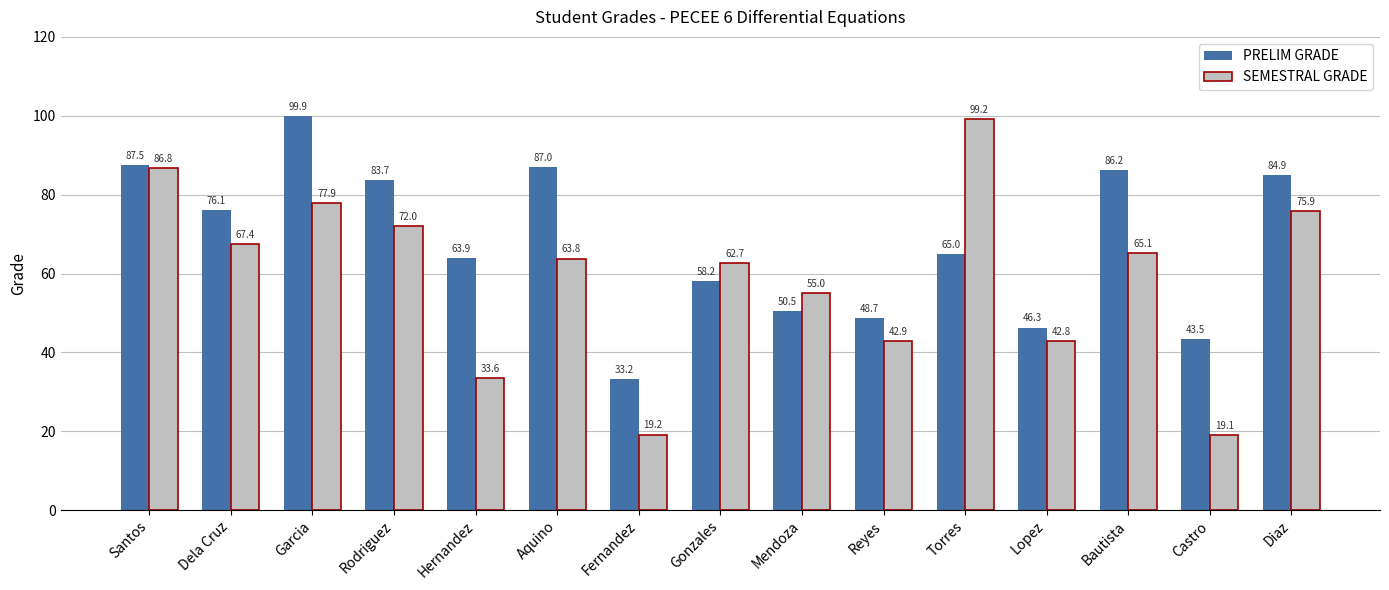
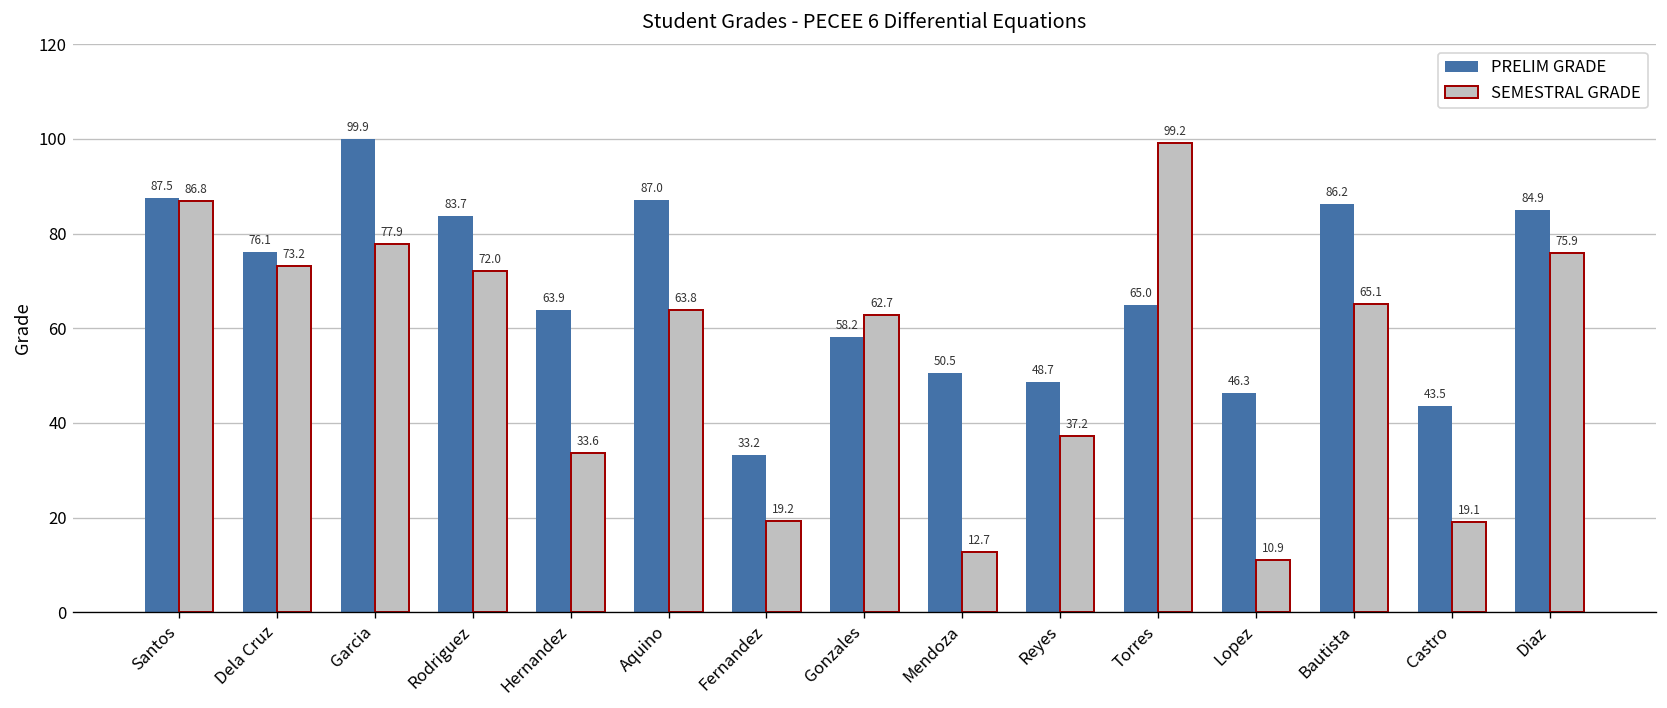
SEMESTRAL GRADE, Dela Cruz: 67.4 -> 73.2
SEMESTRAL GRADE, Mendoza: 55.0 -> 12.7
SEMESTRAL GRADE, Reyes: 42.9 -> 37.2
SEMESTRAL GRADE, Lopez: 42.8 -> 10.9
